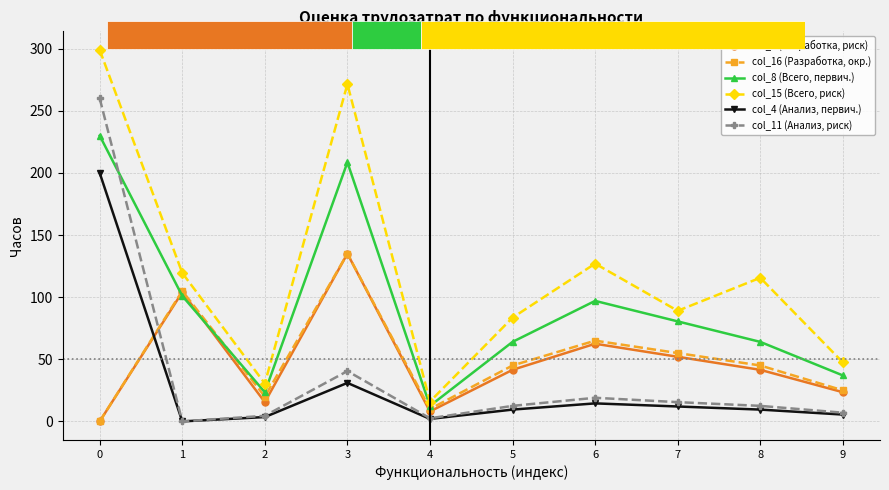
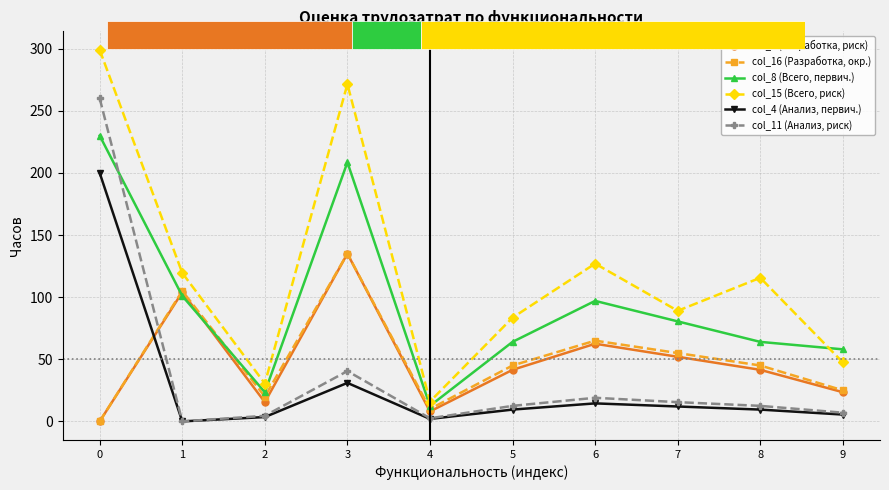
col_8 (Всего, первич.), 9: 37 -> 58
